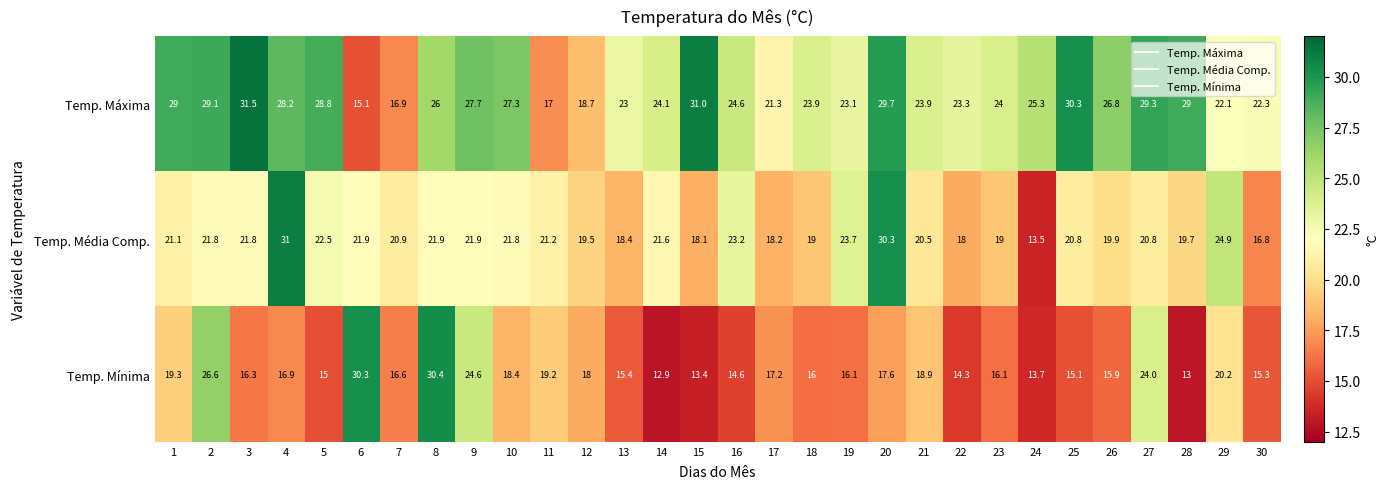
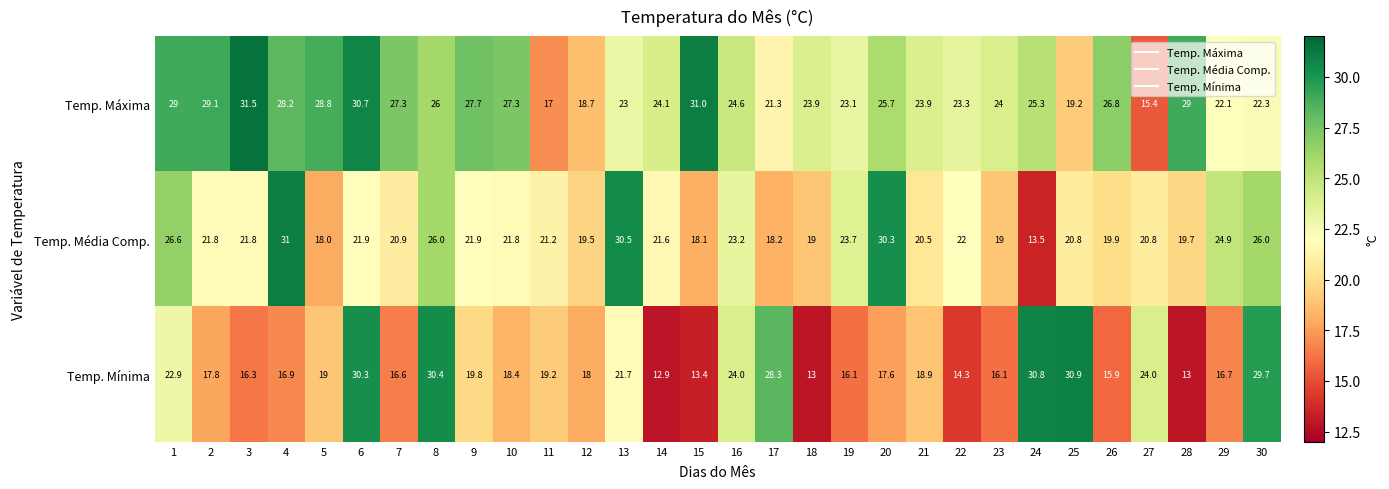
Temp. Máxima, 6: 15.1 -> 30.7
Temp. Máxima, 7: 16.9 -> 27.3
Temp. Máxima, 20: 29.7 -> 25.7
Temp. Máxima, 25: 30.3 -> 19.2
Temp. Máxima, 27: 29.3 -> 15.4
Temp. Média Comp., 1: 21.1 -> 26.6
Temp. Média Comp., 5: 22.5 -> 18.0
Temp. Média Comp., 8: 21.9 -> 26.0
Temp. Média Comp., 13: 18.4 -> 30.5
Temp. Média Comp., 22: 18 -> 22
Temp. Média Comp., 30: 16.8 -> 26.0
Temp. Mínima, 1: 19.3 -> 22.9
Temp. Mínima, 2: 26.6 -> 17.8
Temp. Mínima, 5: 15 -> 19
Temp. Mínima, 9: 24.6 -> 19.8
Temp. Mínima, 13: 15.4 -> 21.7
Temp. Mínima, 16: 14.6 -> 24.0
Temp. Mínima, 17: 17.2 -> 28.3
Temp. Mínima, 18: 16 -> 13
Temp. Mínima, 24: 13.7 -> 30.8
Temp. Mínima, 25: 15.1 -> 30.9
Temp. Mínima, 29: 20.2 -> 16.7
Temp. Mínima, 30: 15.3 -> 29.7
